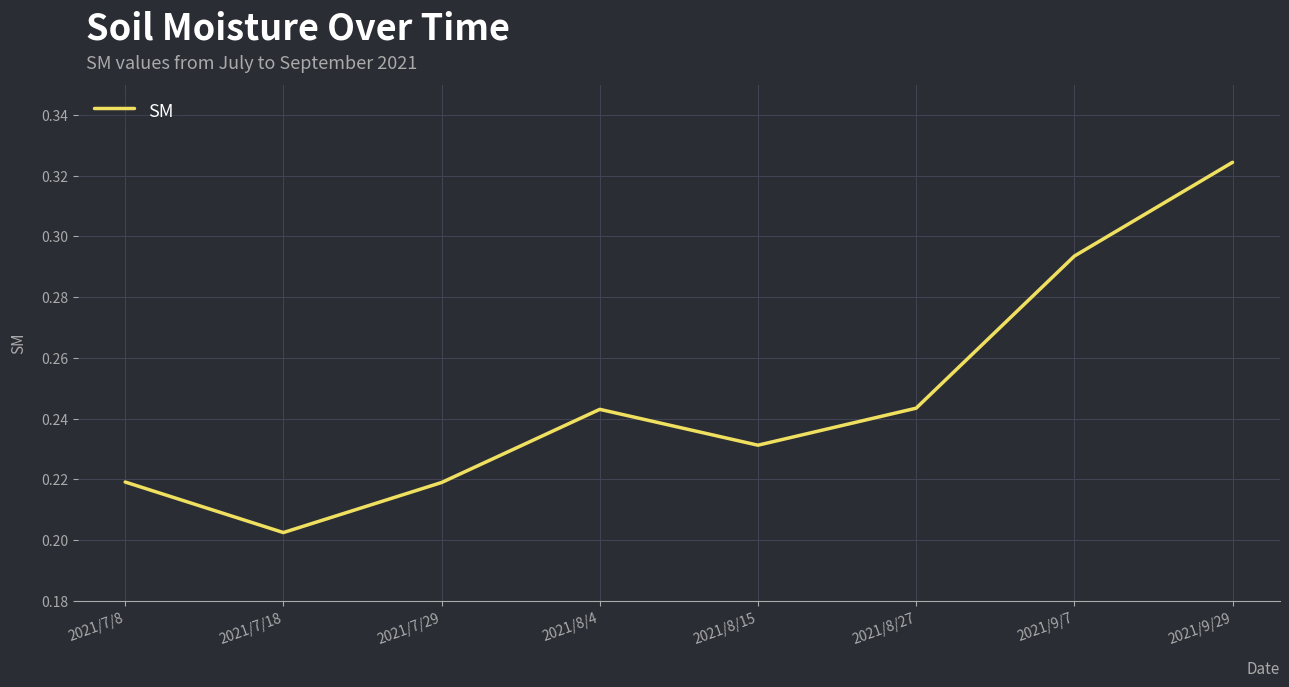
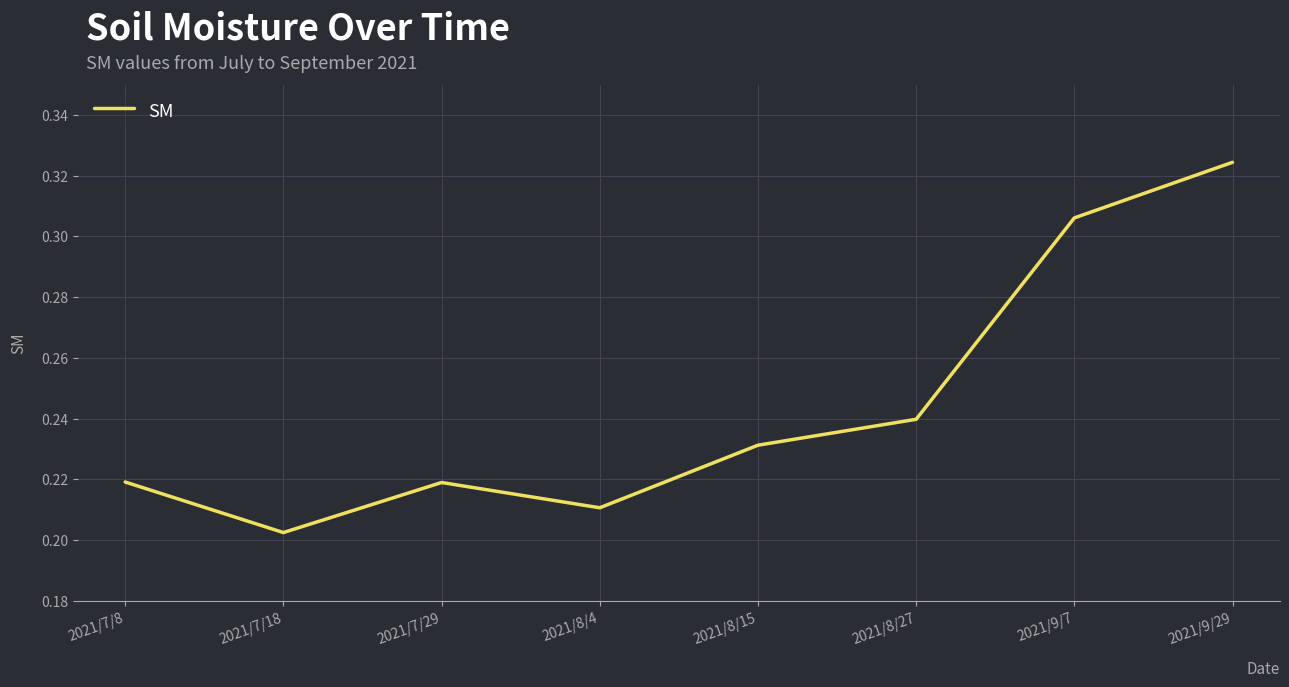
2021/8/4: 0.243 -> 0.211
2021/8/27: 0.243 -> 0.240
2021/9/7: 0.294 -> 0.306
